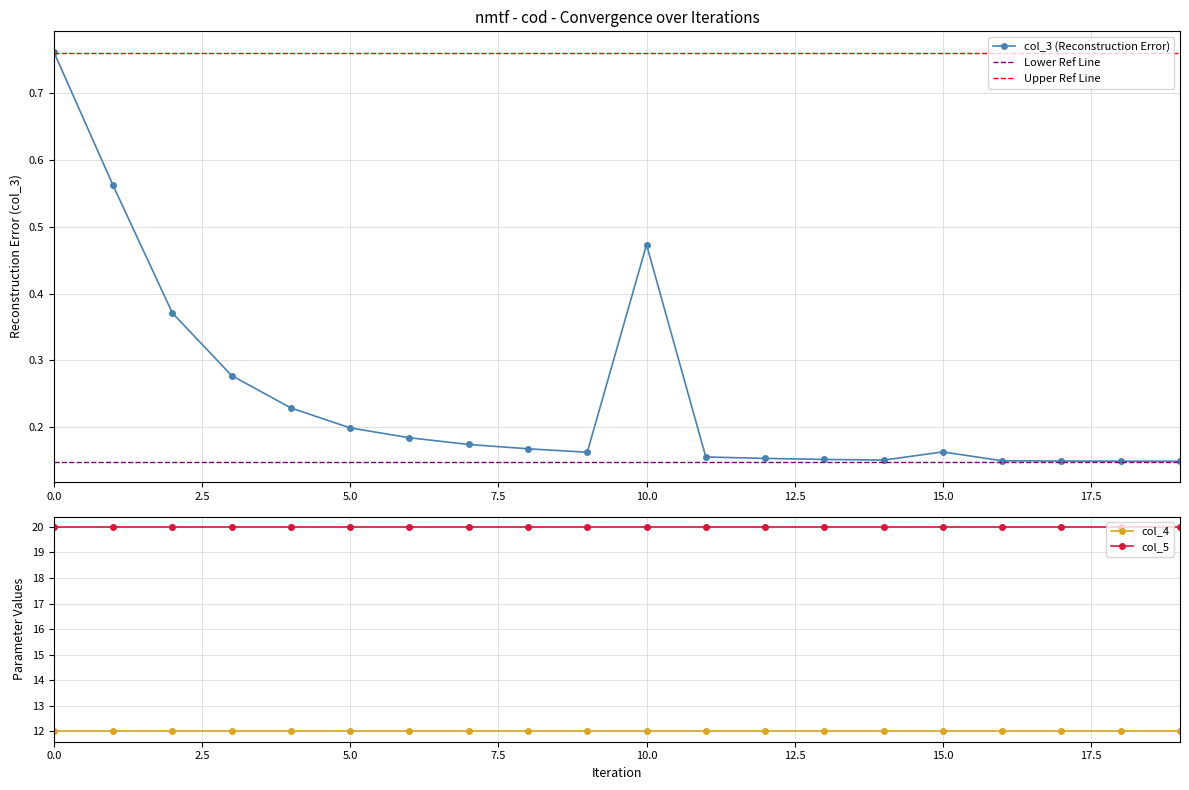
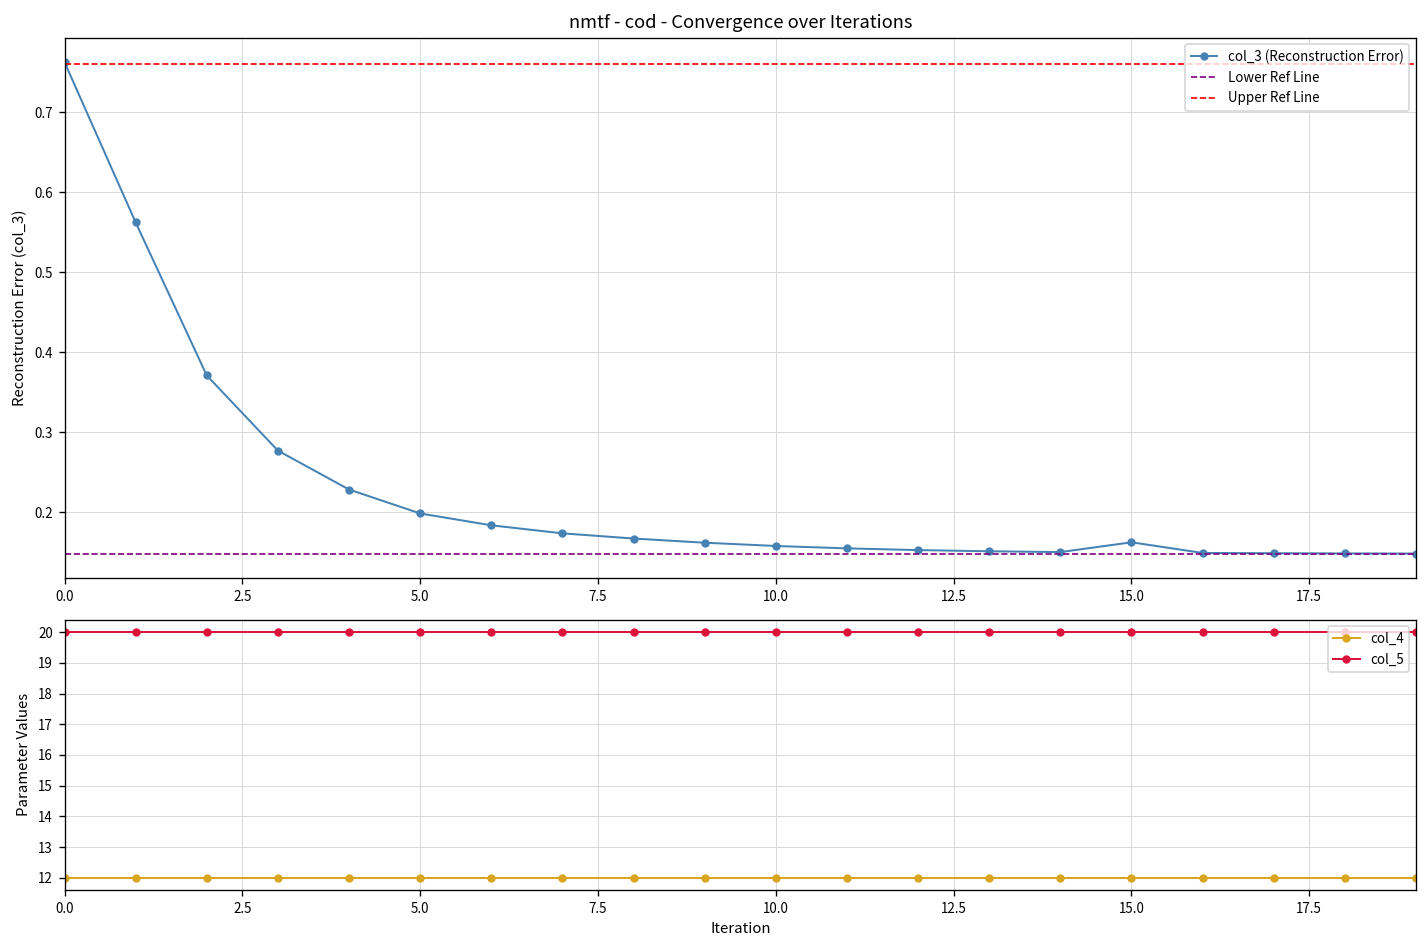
nmtf - cod - Convergence over Iterations, 10.0: 0.47 -> 0.16
